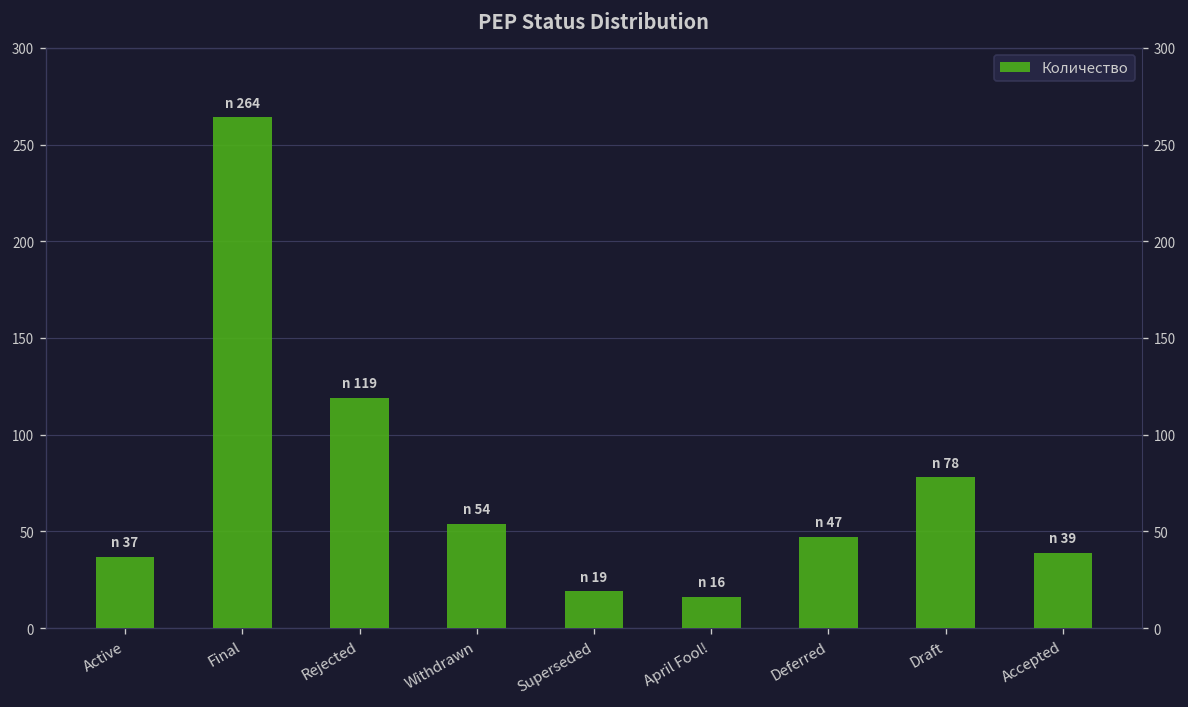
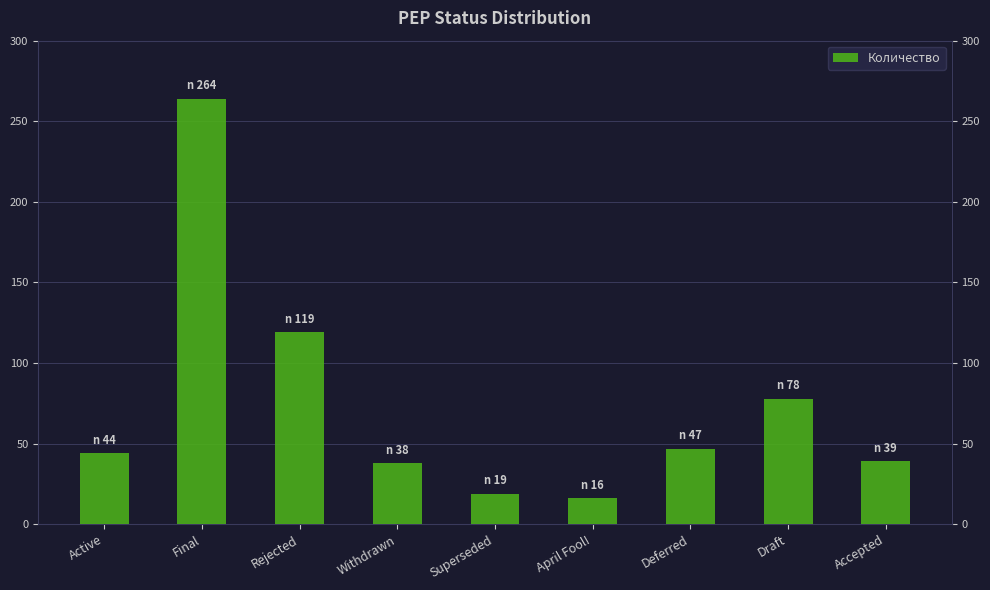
Active: 37 -> 44
Withdrawn: 54 -> 38
